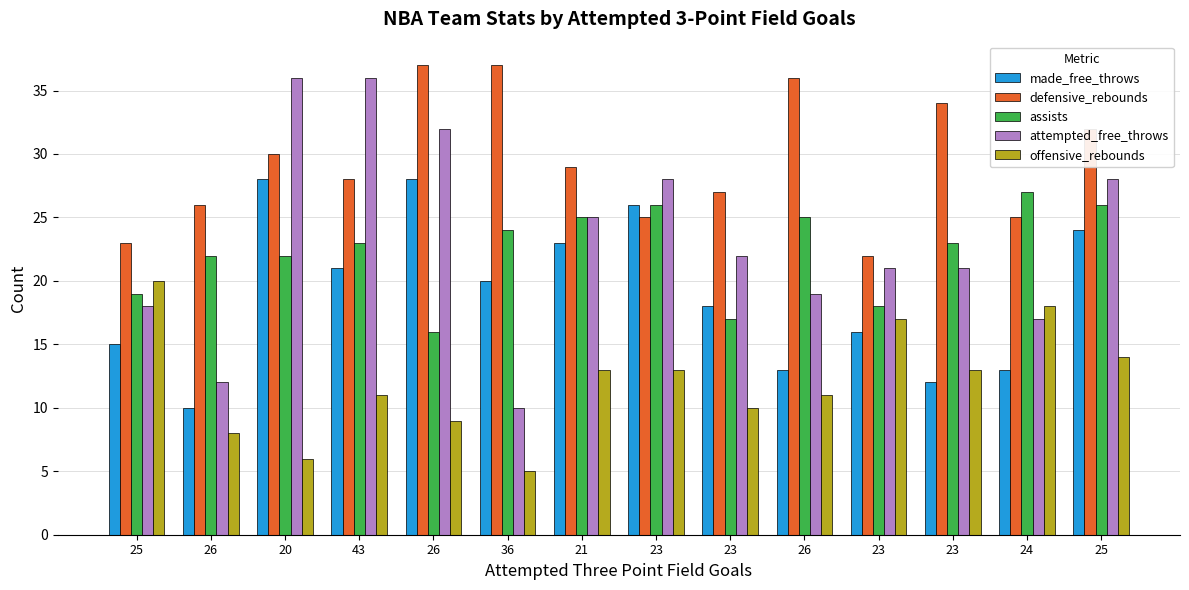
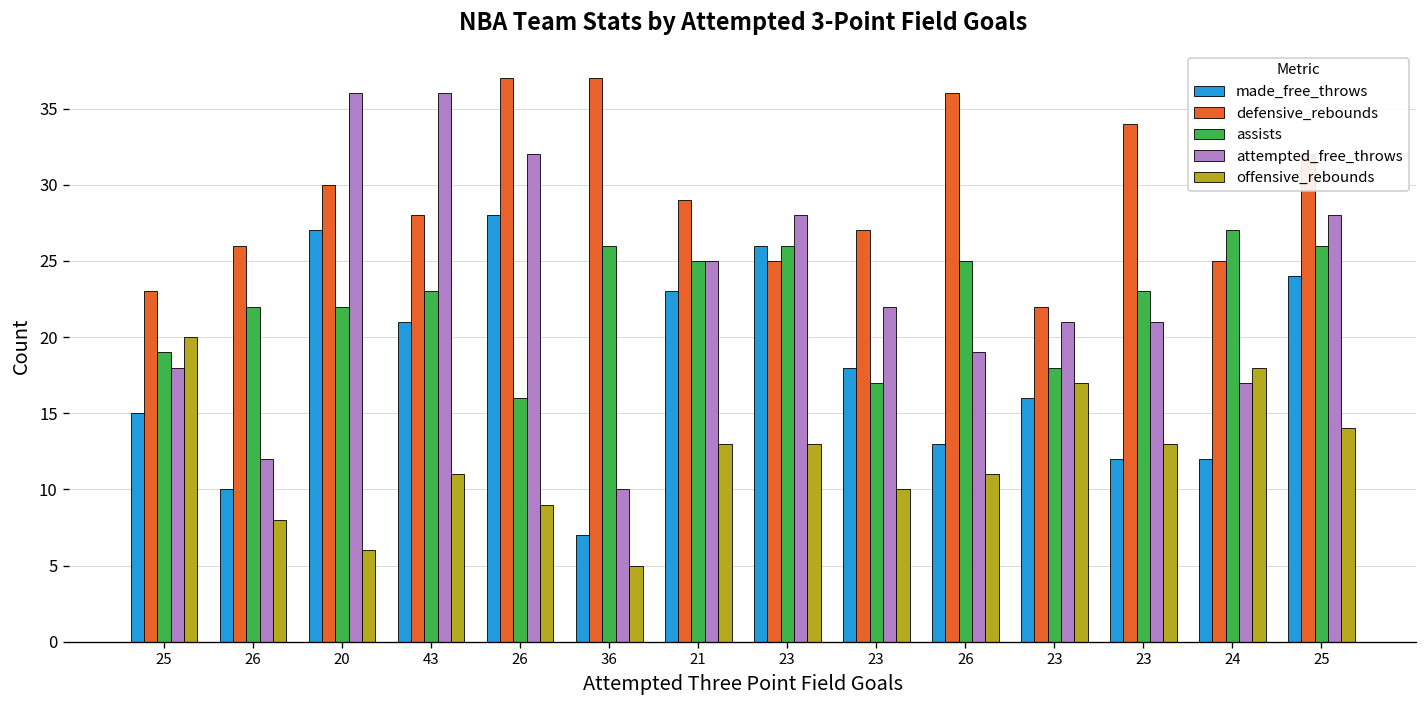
made_free_throws, 20: 28 -> 27
made_free_throws, 36: 20 -> 7
assists, 36: 24 -> 26
made_free_throws, 24: 13 -> 12
